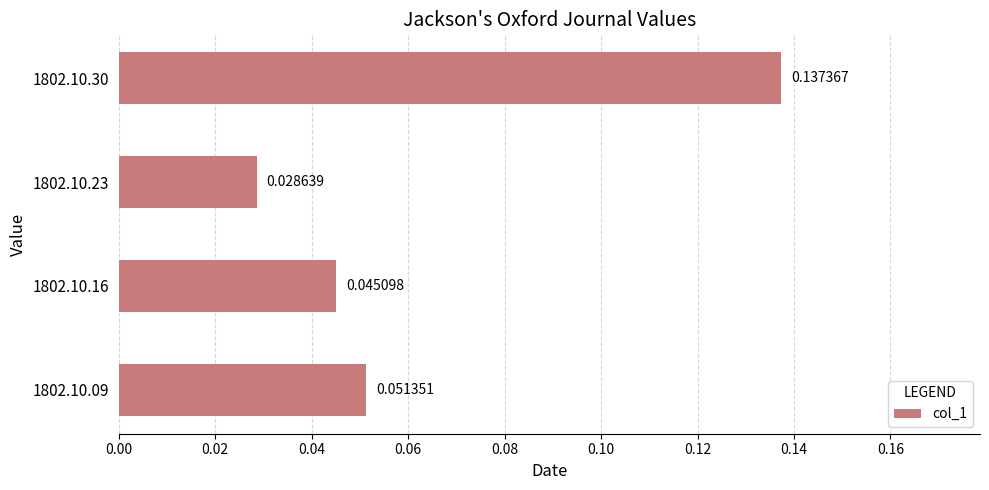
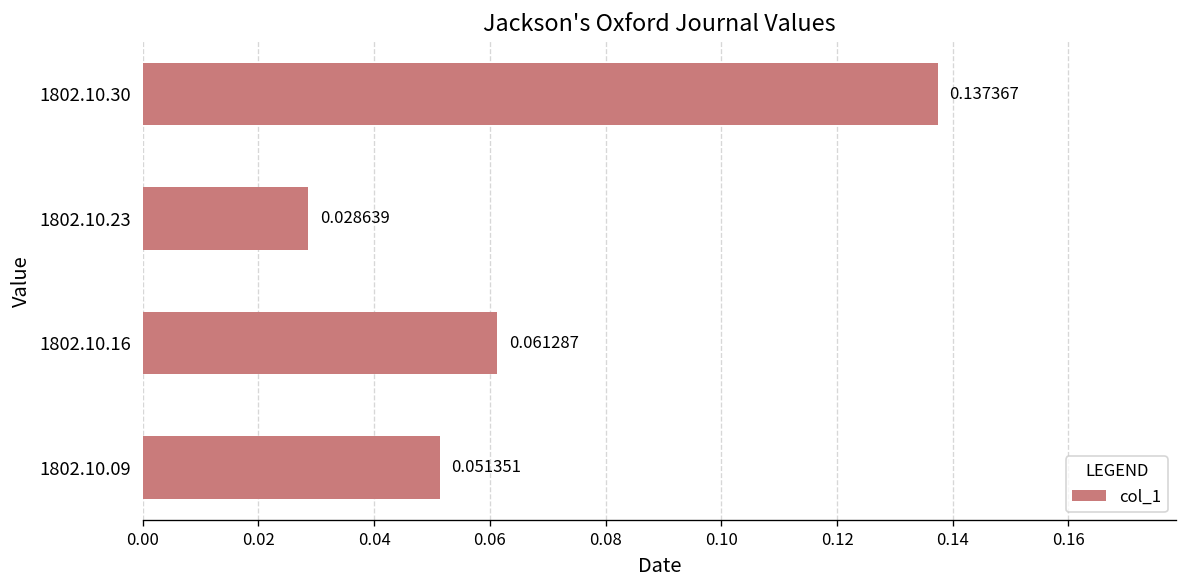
1802.10.16: 0.045098 -> 0.061287
